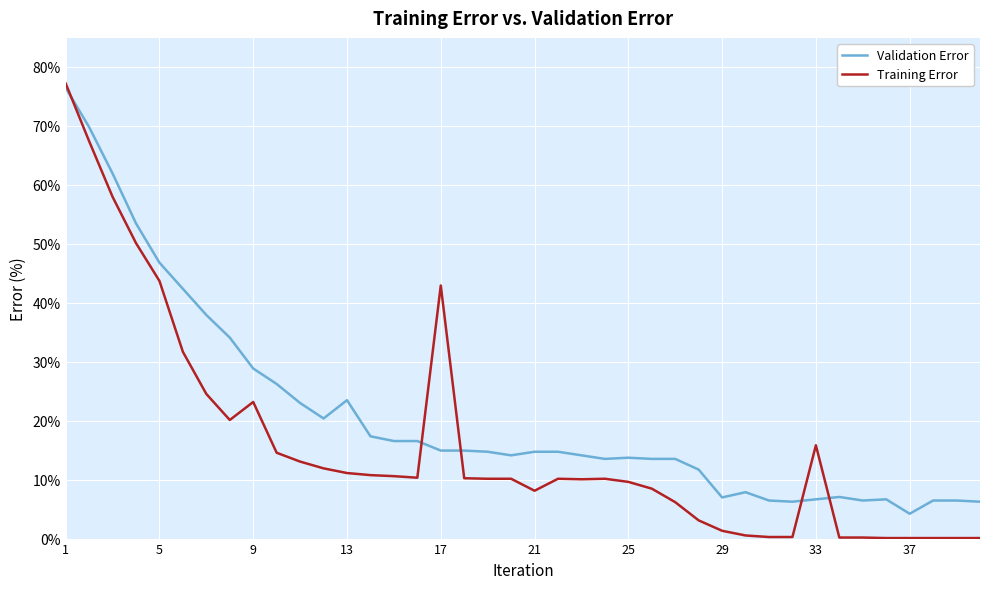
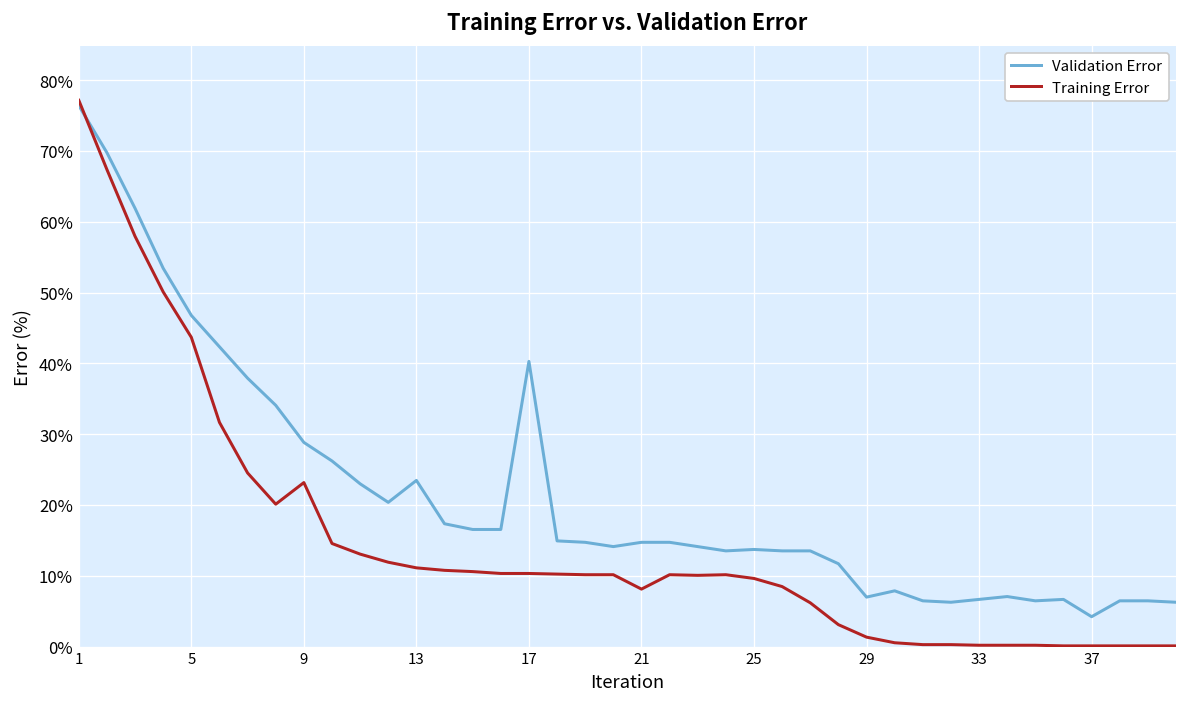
Validation Error, 17: 15% -> 40%
Training Error, 17: 43% -> 10%
Training Error, 33: 16% -> 0%
